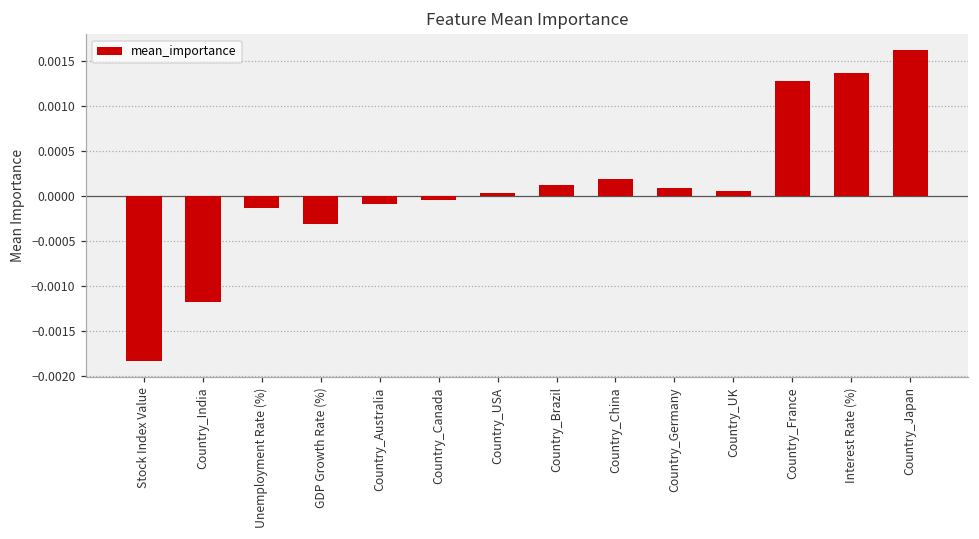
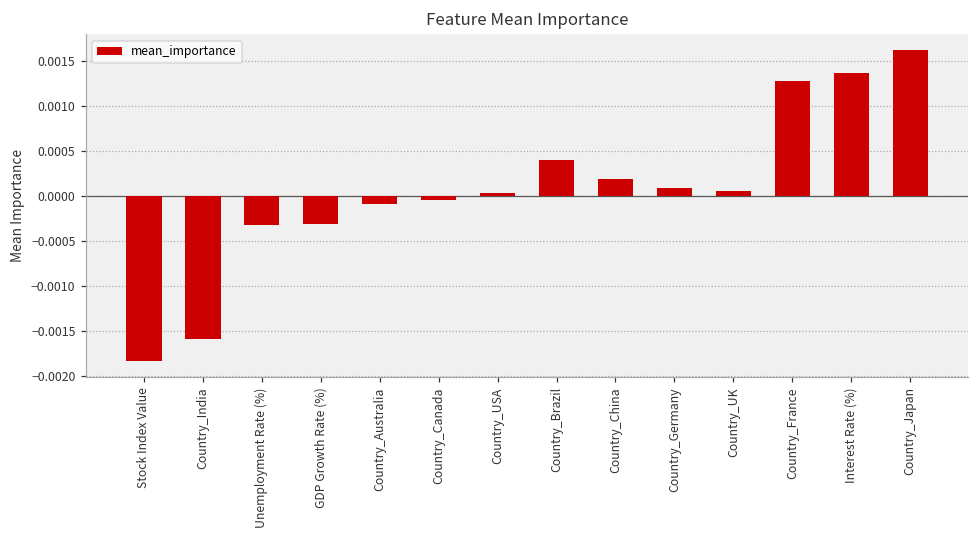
Country_India: -0.0012 -> -0.0016
Unemployment Rate (%): -0.0001 -> -0.0003
Country_Brazil: 0.0001 -> 0.0004
